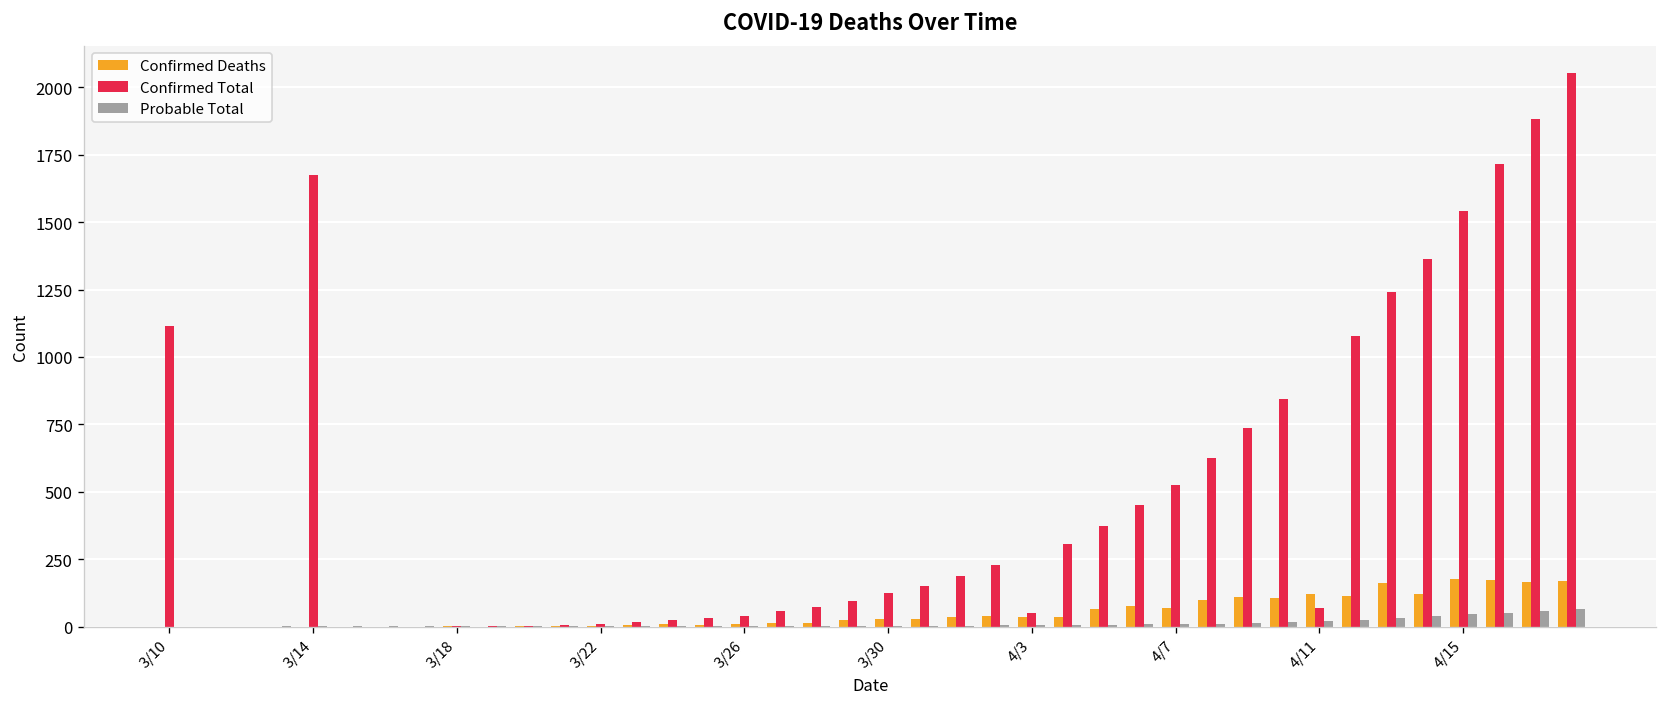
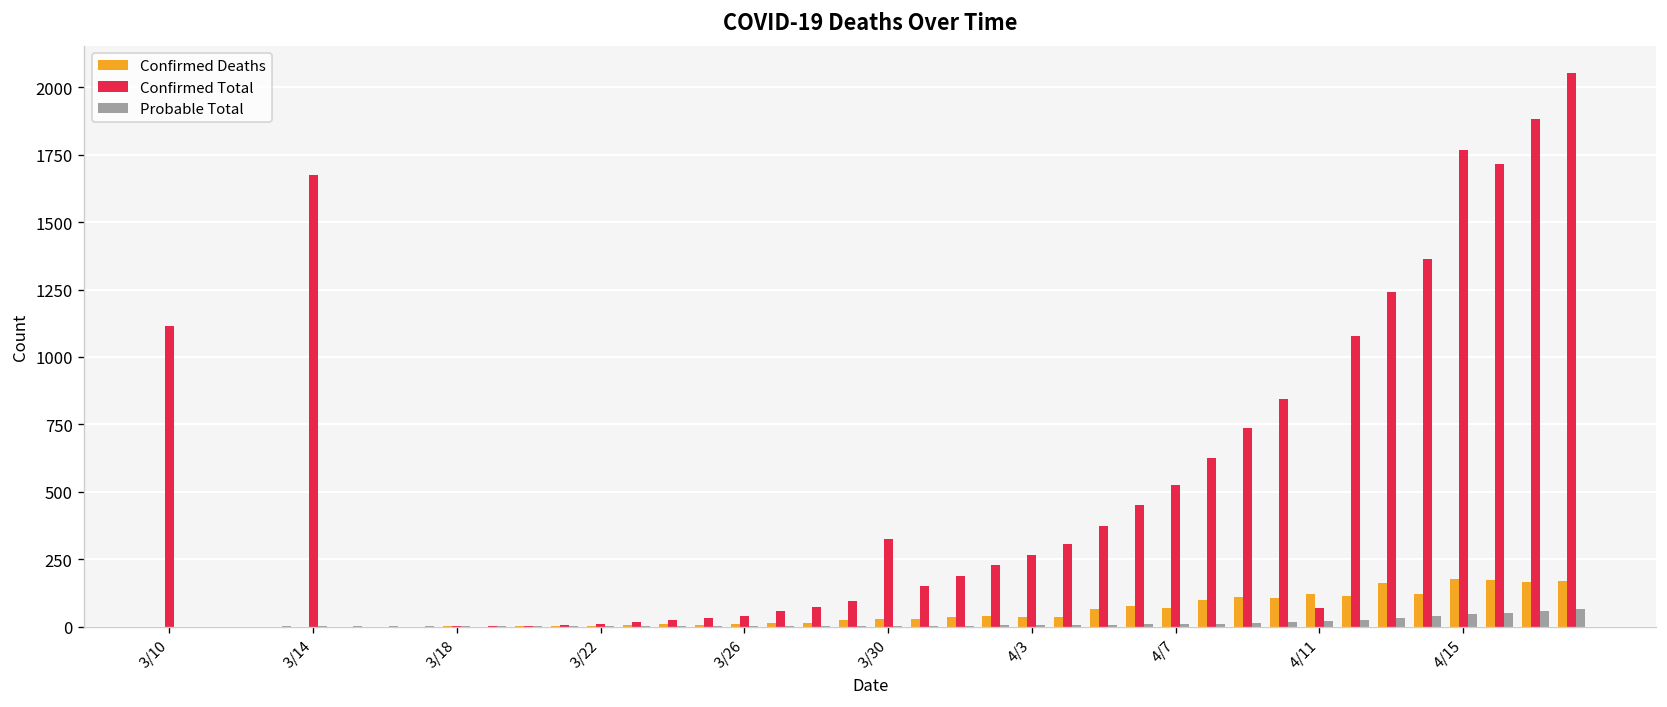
Confirmed Total, 3/30: 130 -> 330
Confirmed Total, 4/3: 50 -> 270
Confirmed Total, 4/15: 1540 -> 1770
